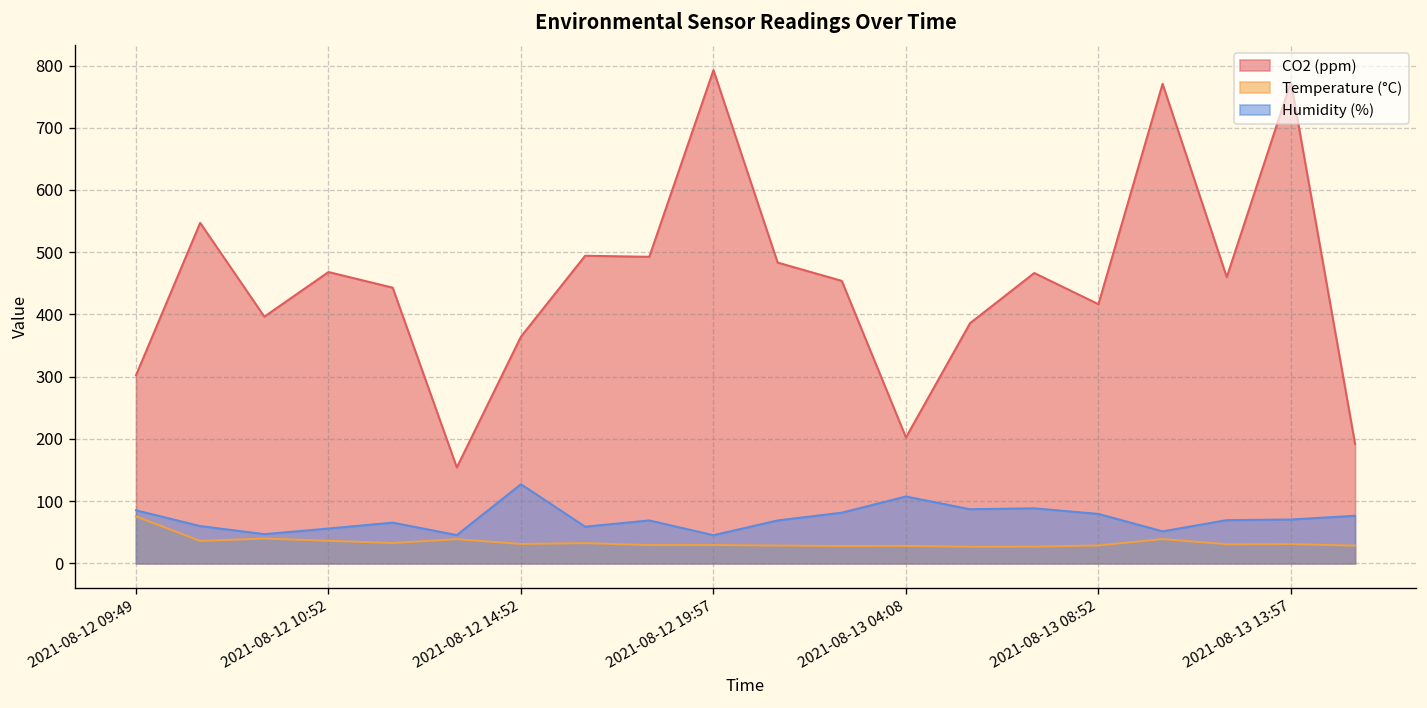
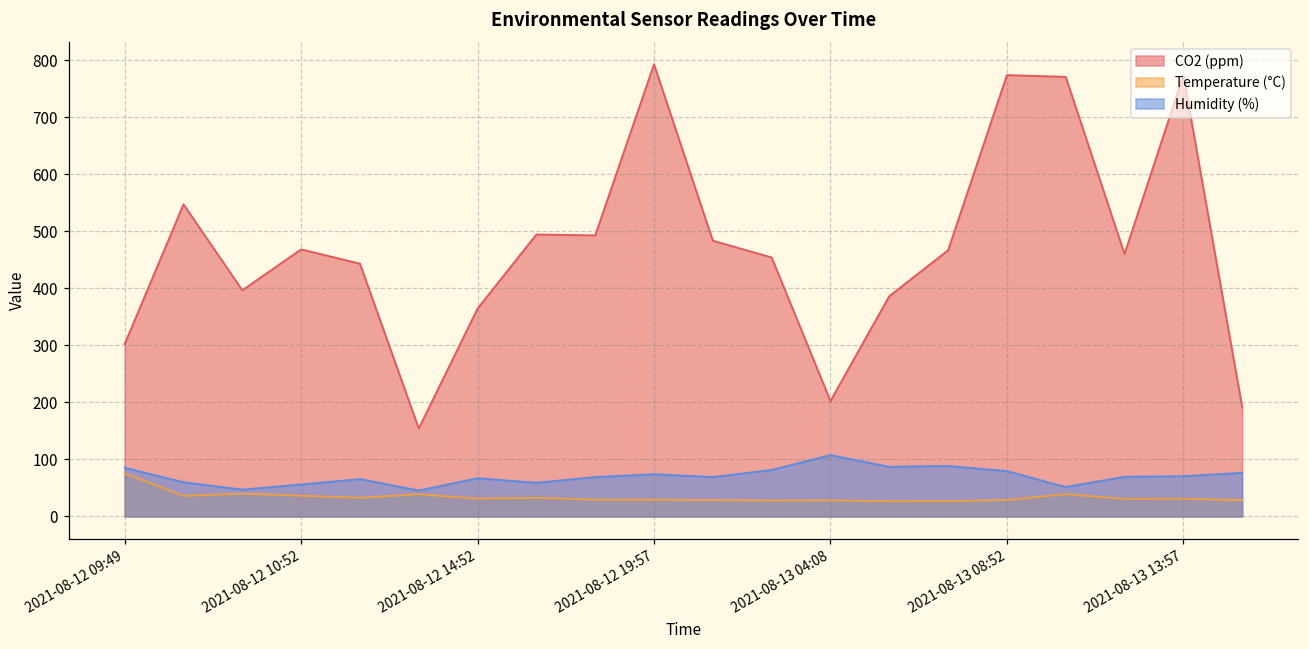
Humidity (%), 2021-08-12 14:52: 130 -> 70
Humidity (%), 2021-08-12 19:57: 50 -> 70
CO2 (ppm), 2021-08-13 08:52: 420 -> 770
